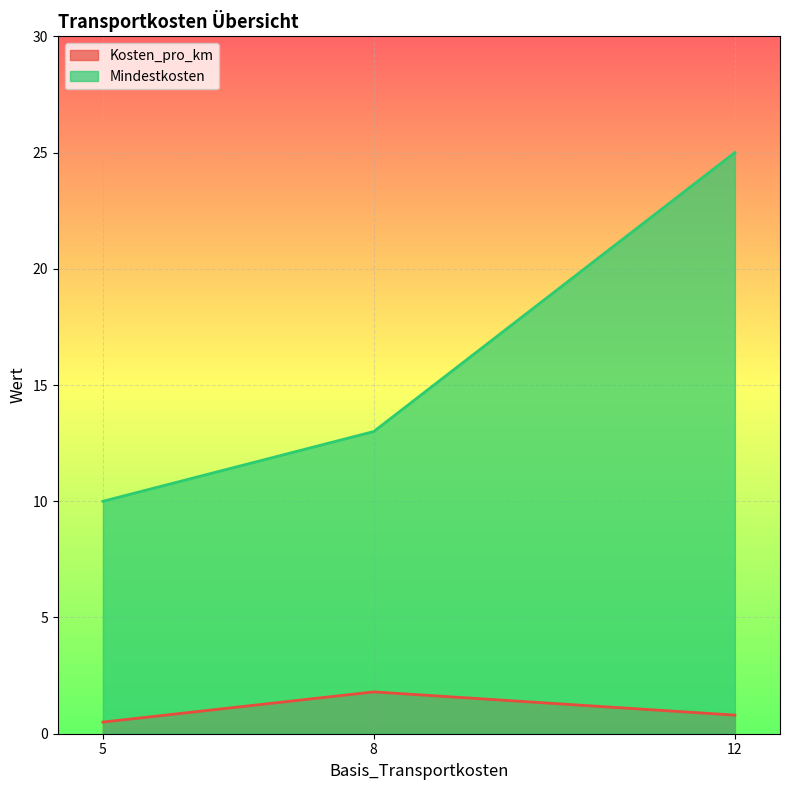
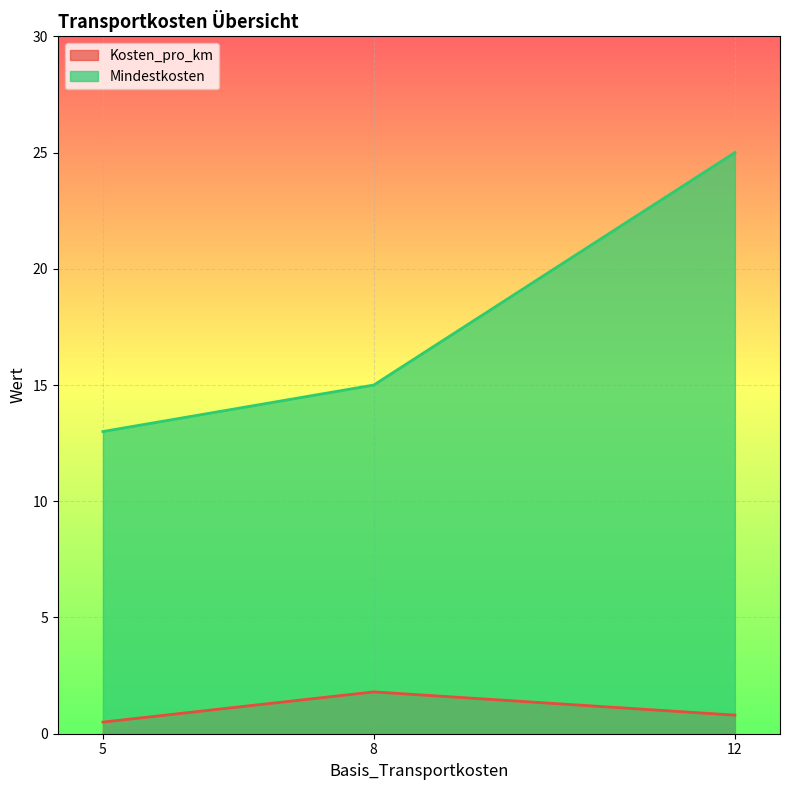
Mindestkosten, 5: 10 -> 13
Mindestkosten, 8: 13 -> 15
